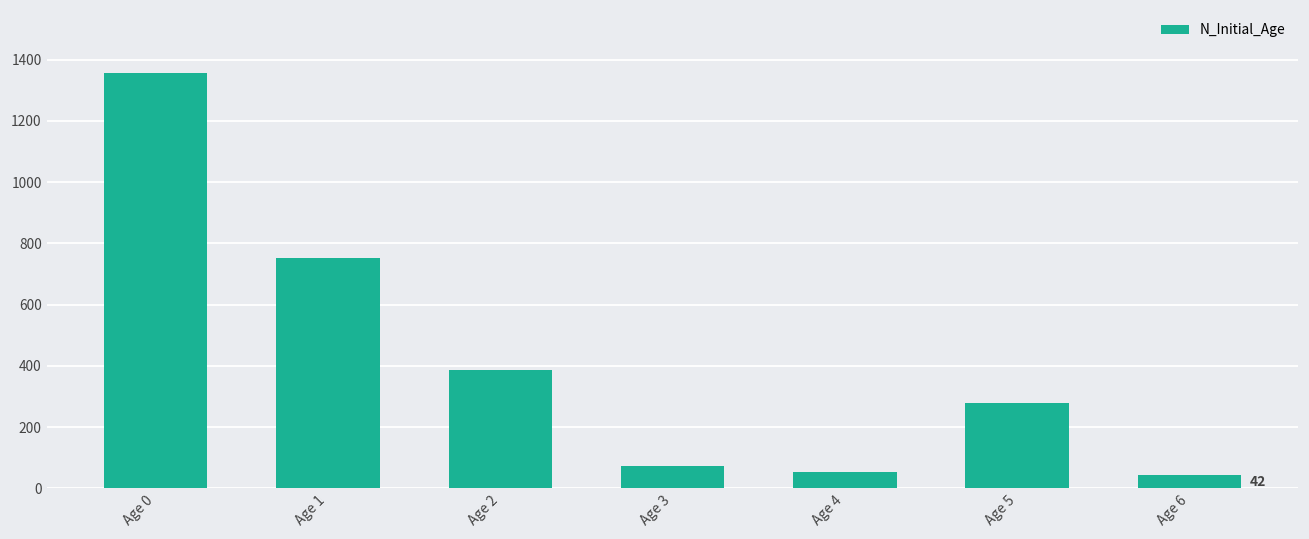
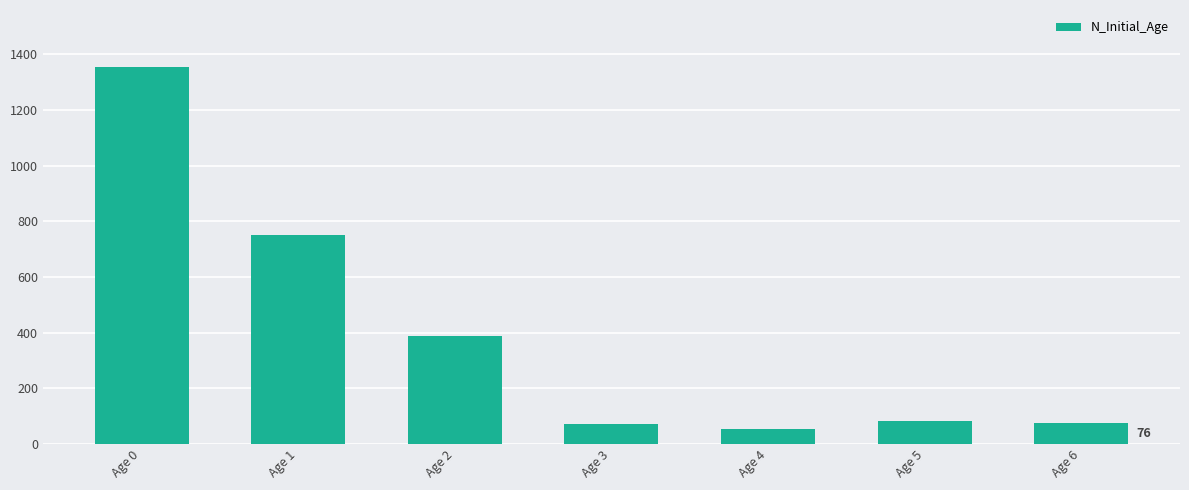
Age 5: 280 -> 80
Age 6: 42 -> 76
